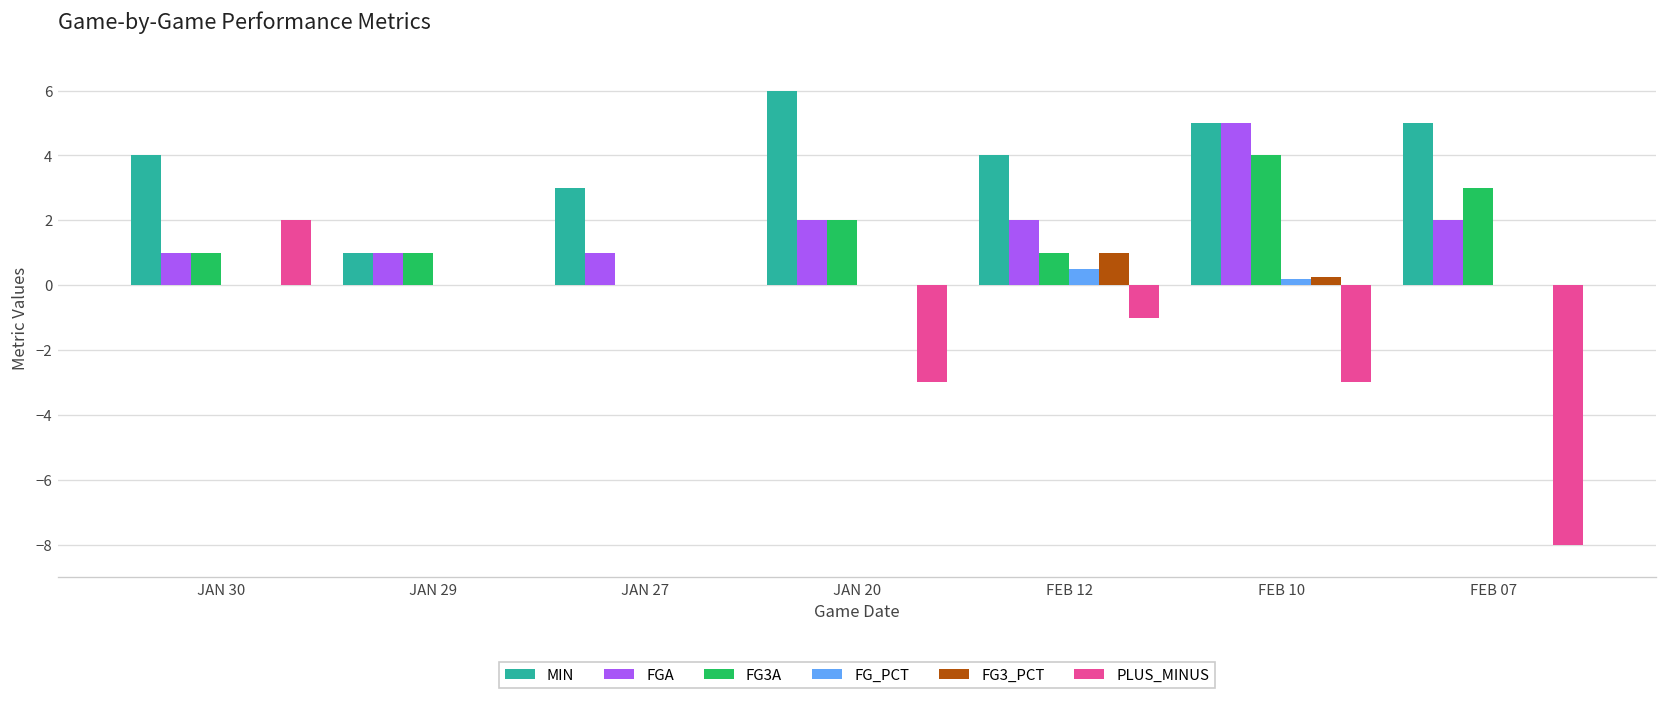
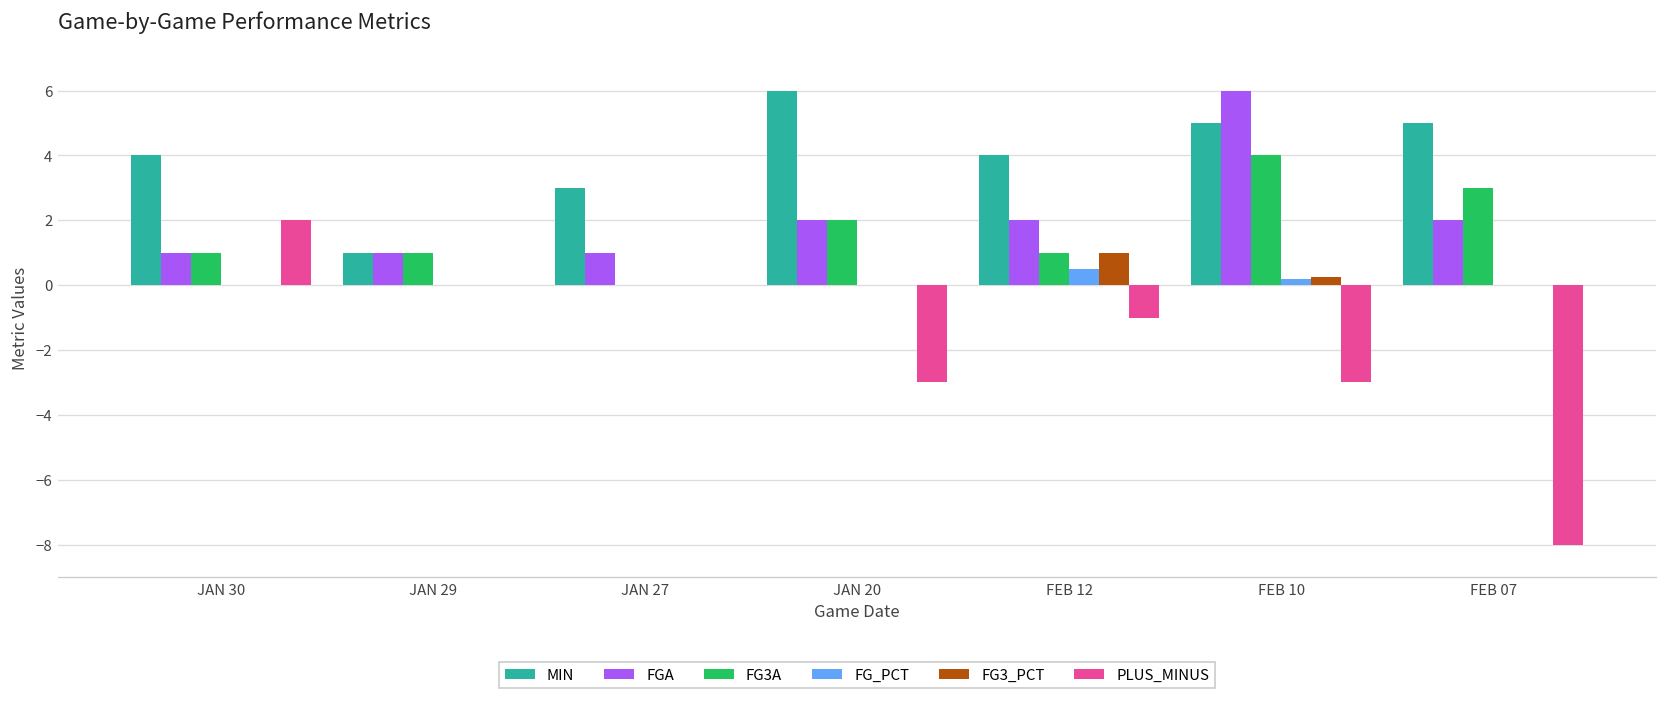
FGA, FEB 10: 5 -> 6
